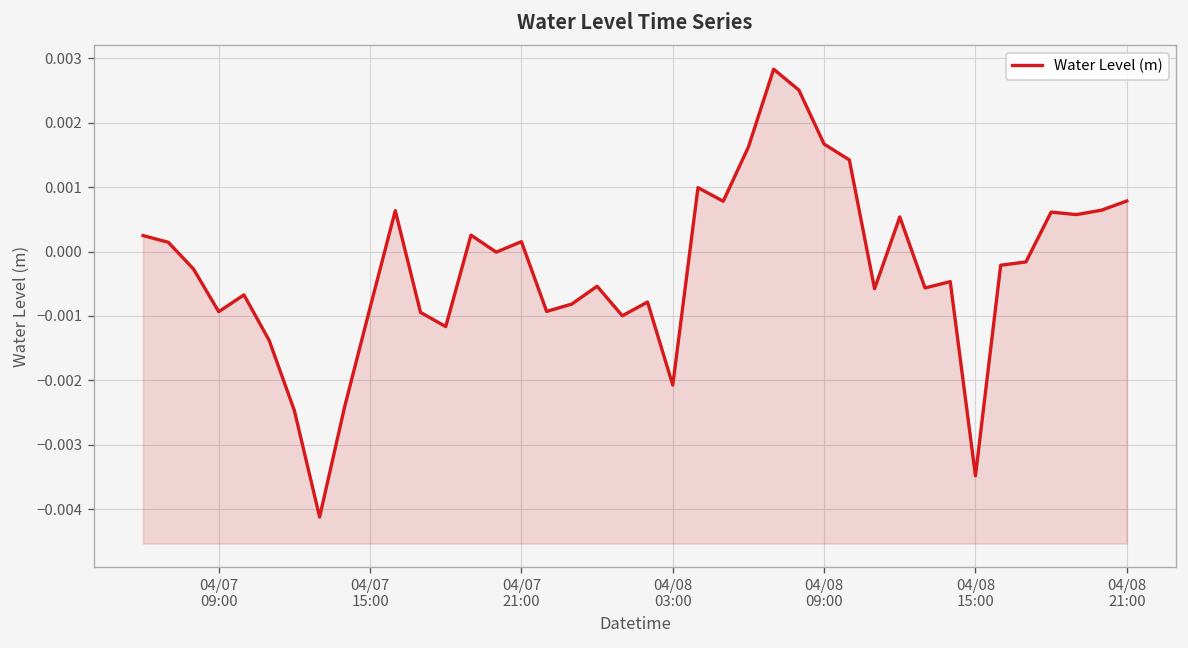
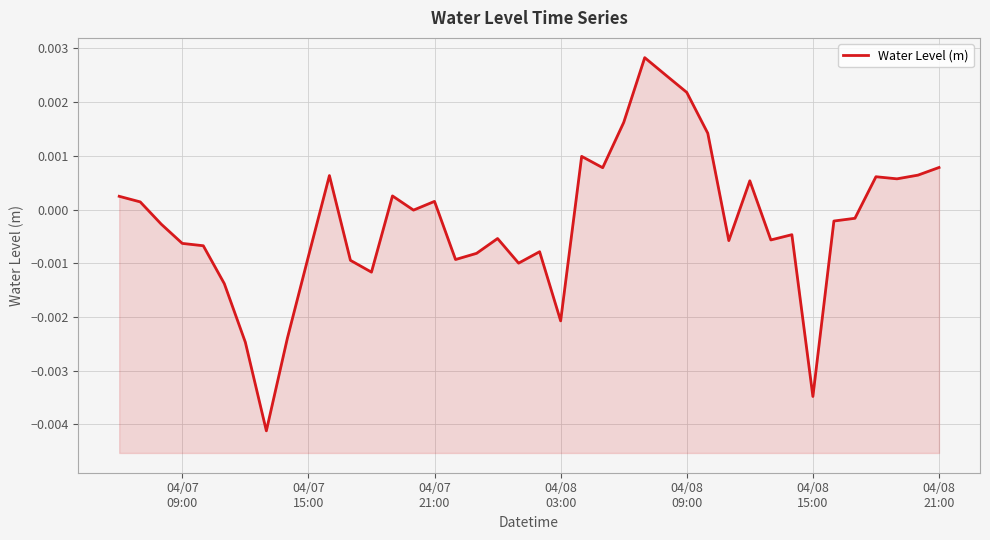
04/07 09:00: -0.0009 -> -0.0006
04/08 09:00: 0.0017 -> 0.0022
